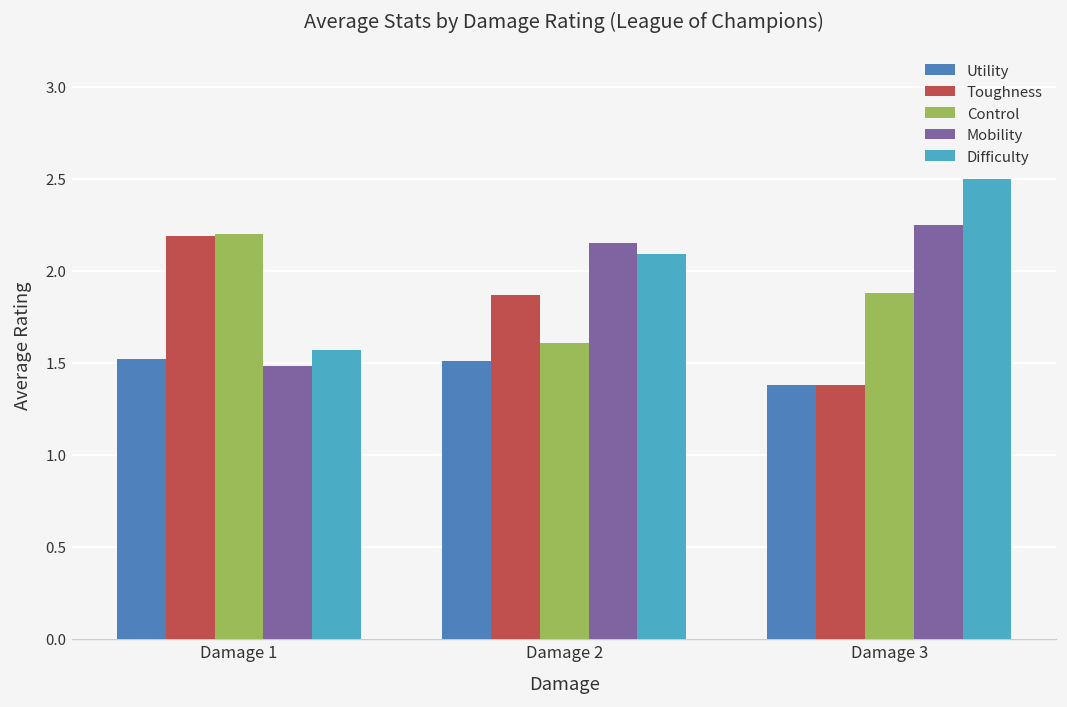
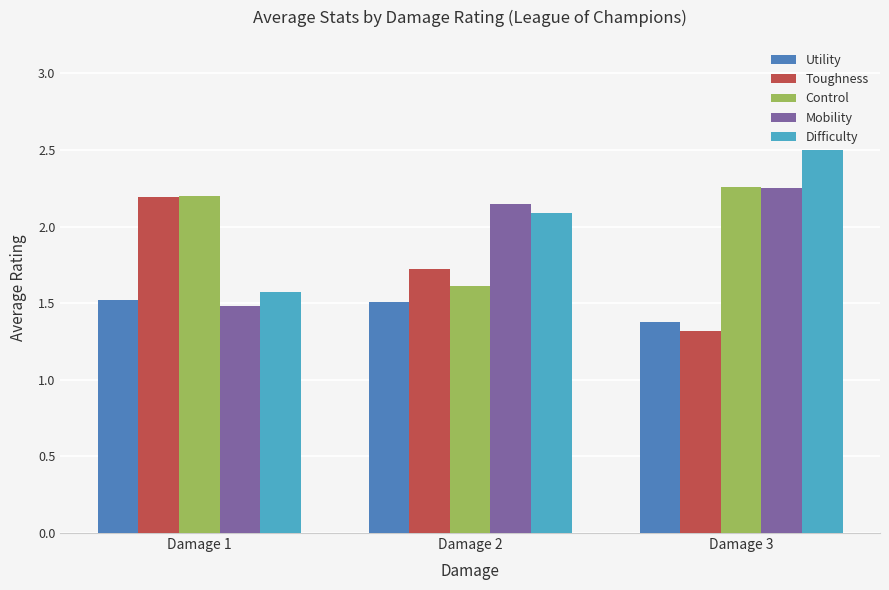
Toughness, Damage 2: 1.87 -> 1.72
Toughness, Damage 3: 1.38 -> 1.32
Control, Damage 3: 1.88 -> 2.26
